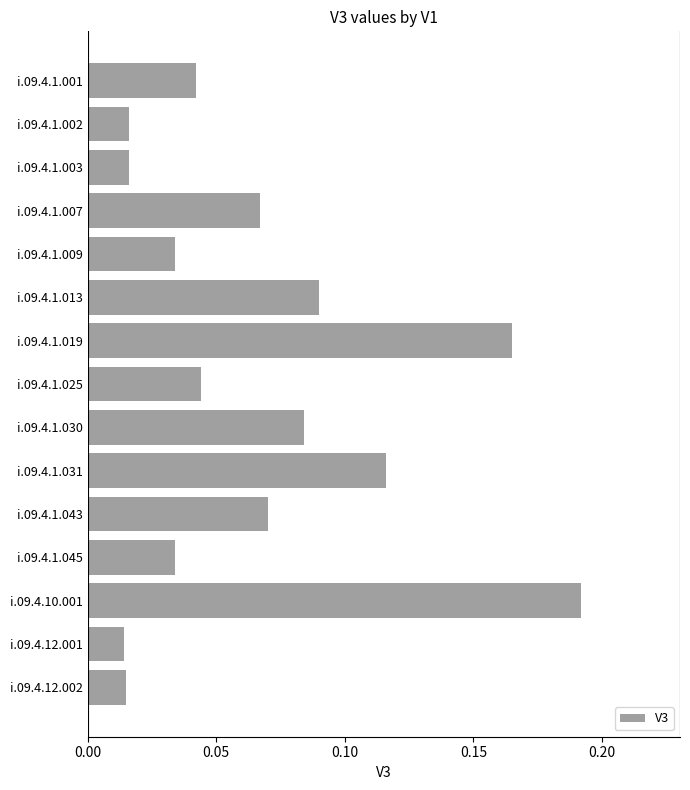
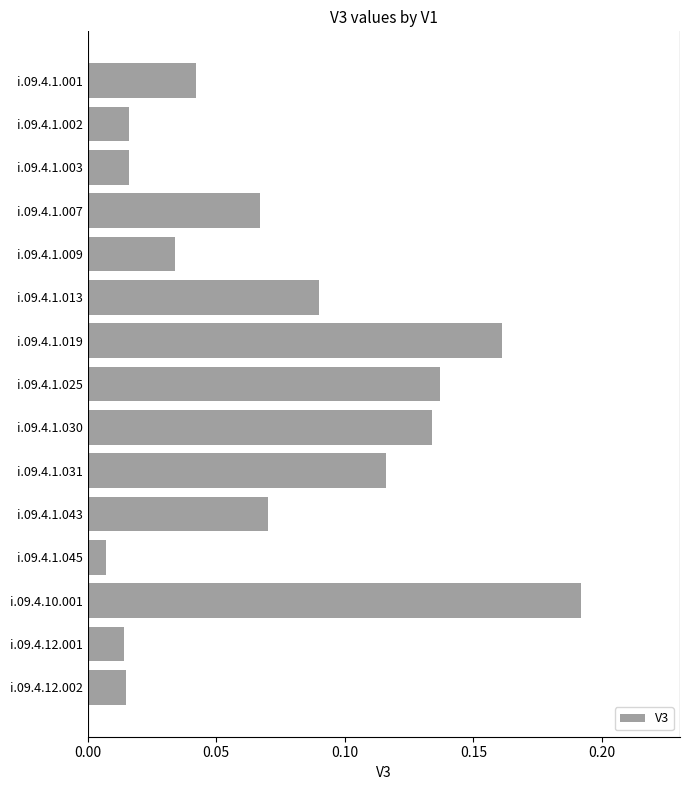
i.09.4.1.019: 0.165 -> 0.161
i.09.4.1.025: 0.044 -> 0.137
i.09.4.1.030: 0.084 -> 0.134
i.09.4.1.045: 0.034 -> 0.007
